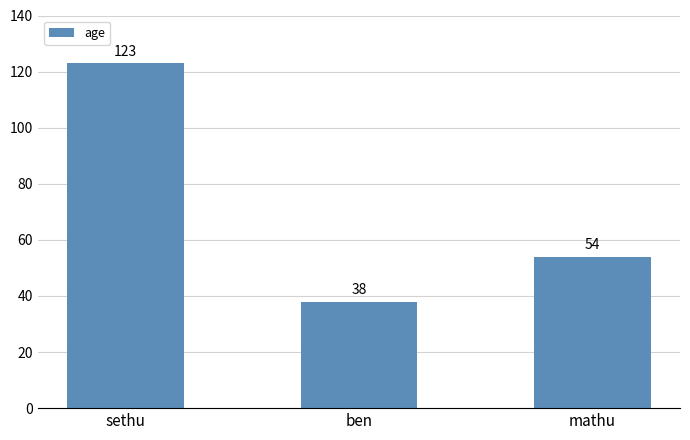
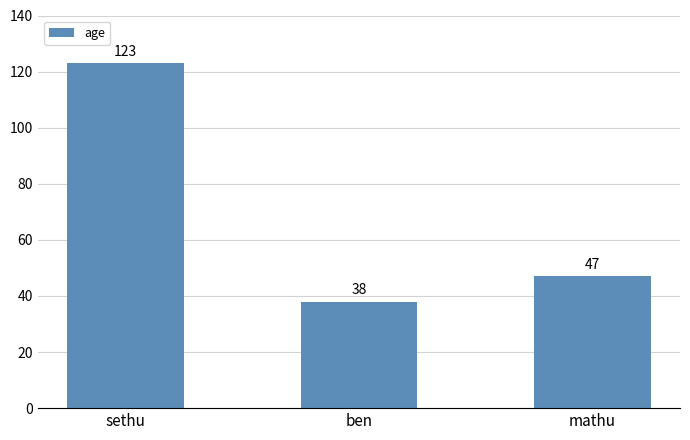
mathu: 54 -> 47
